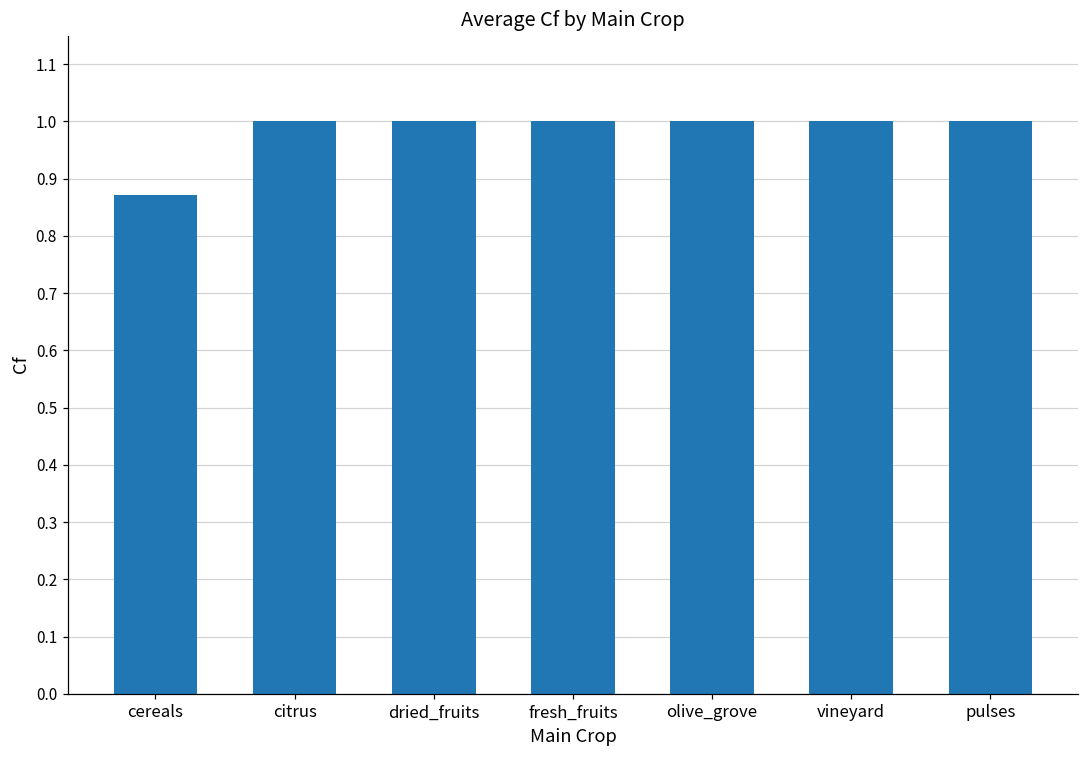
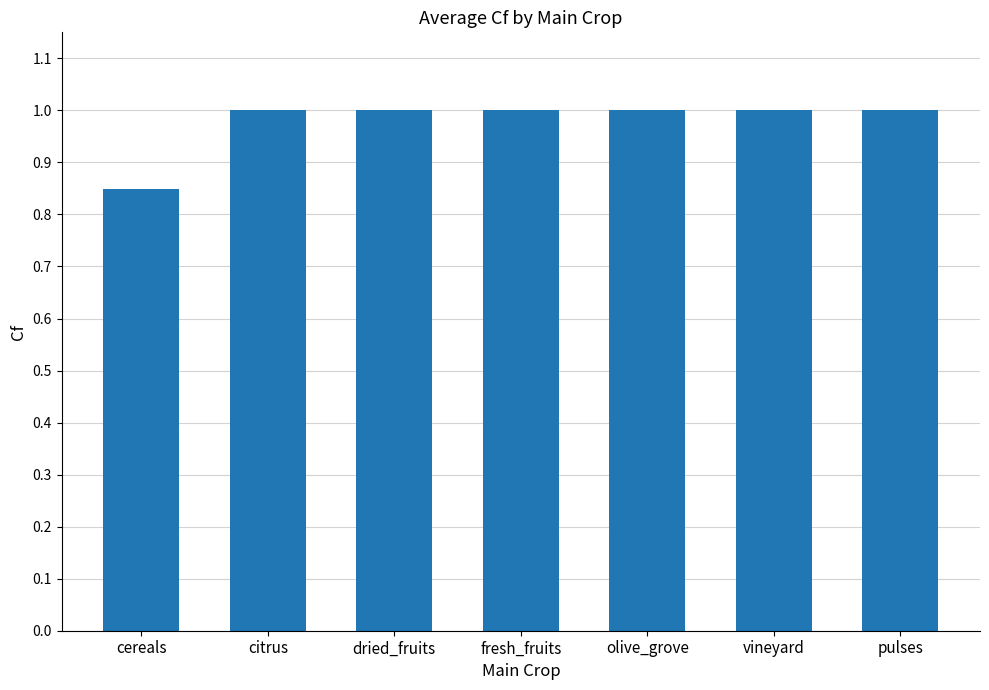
cereals: 0.87 -> 0.85
